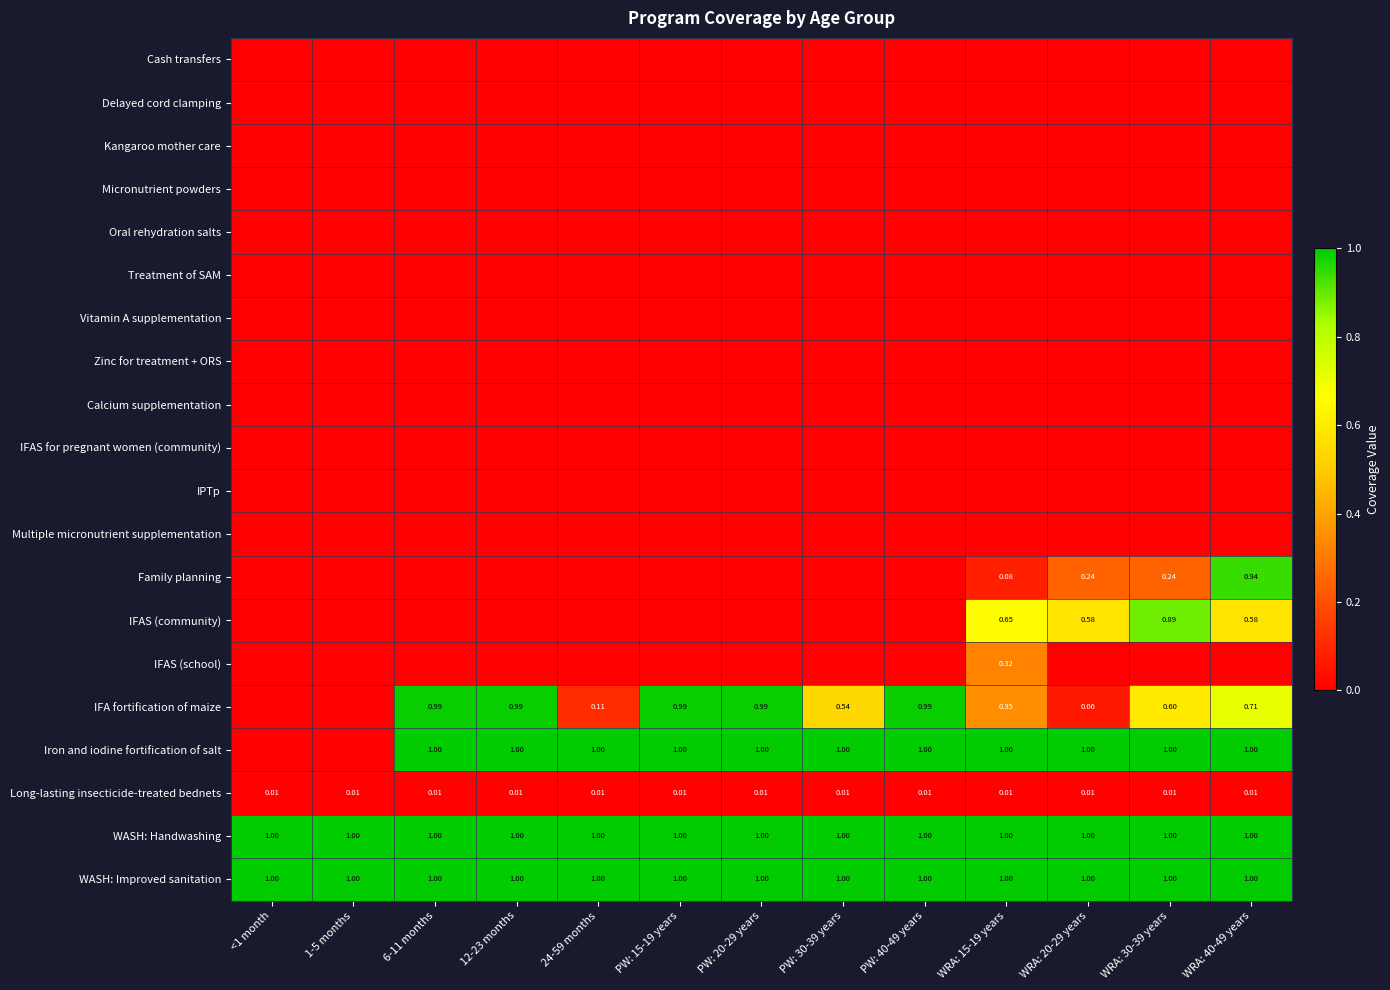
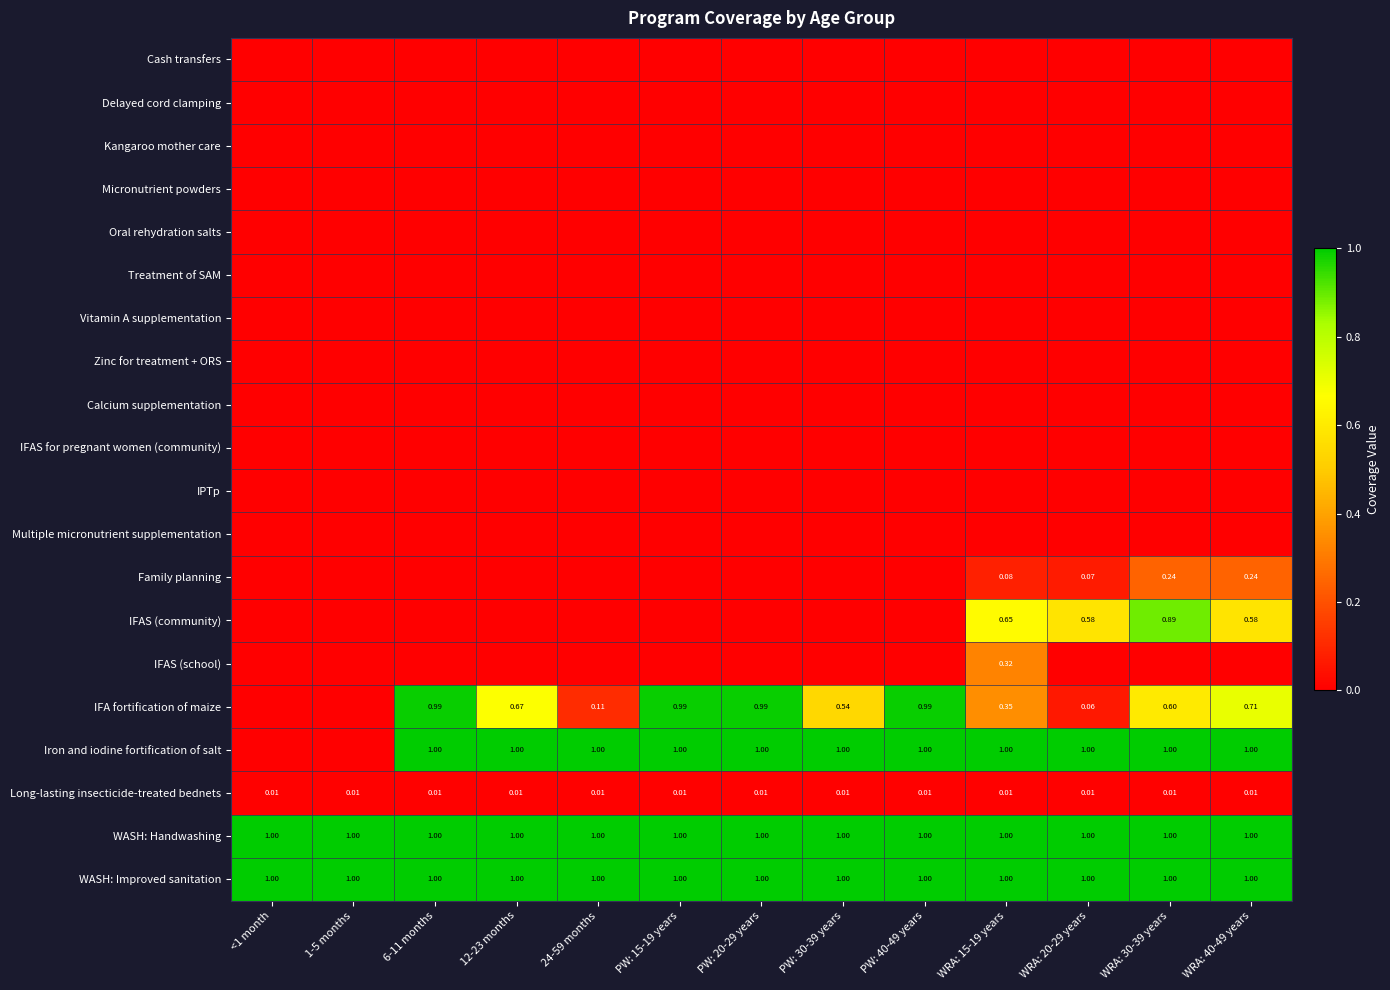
Family planning, WRA: 20-29 years: 0.24 -> 0.07
Family planning, WRA: 40-49 years: 0.94 -> 0.24
IFA fortification of maize, 12-23 months: 0.99 -> 0.67
